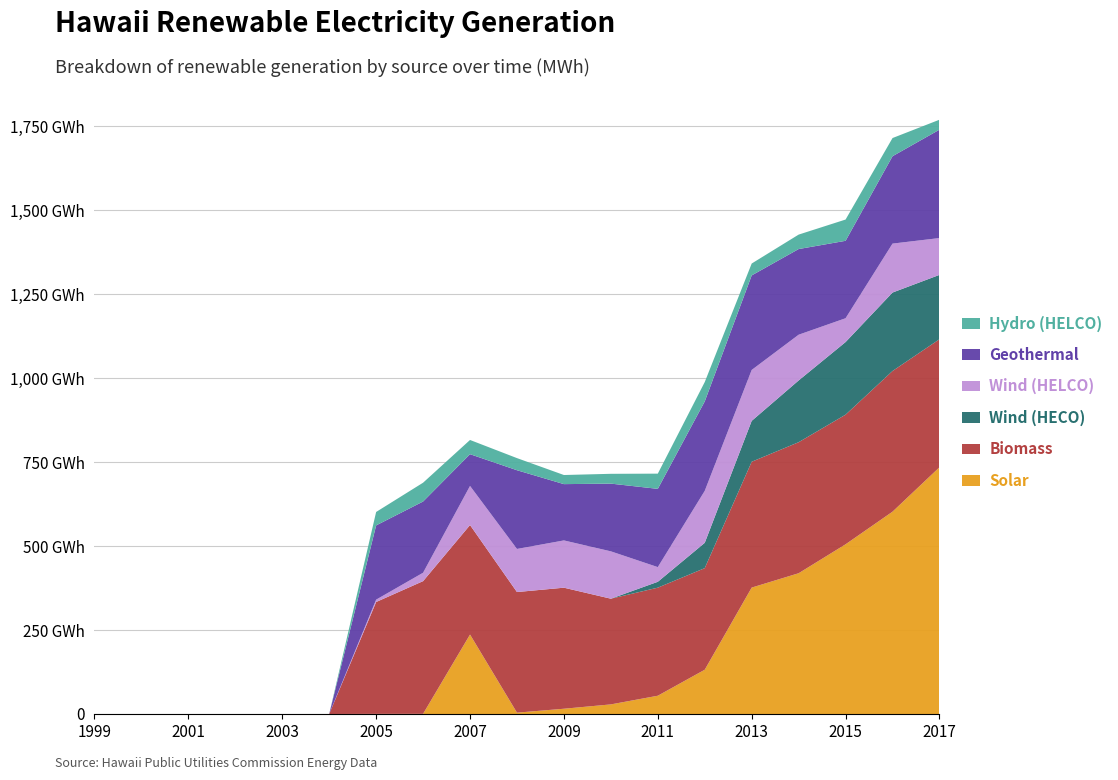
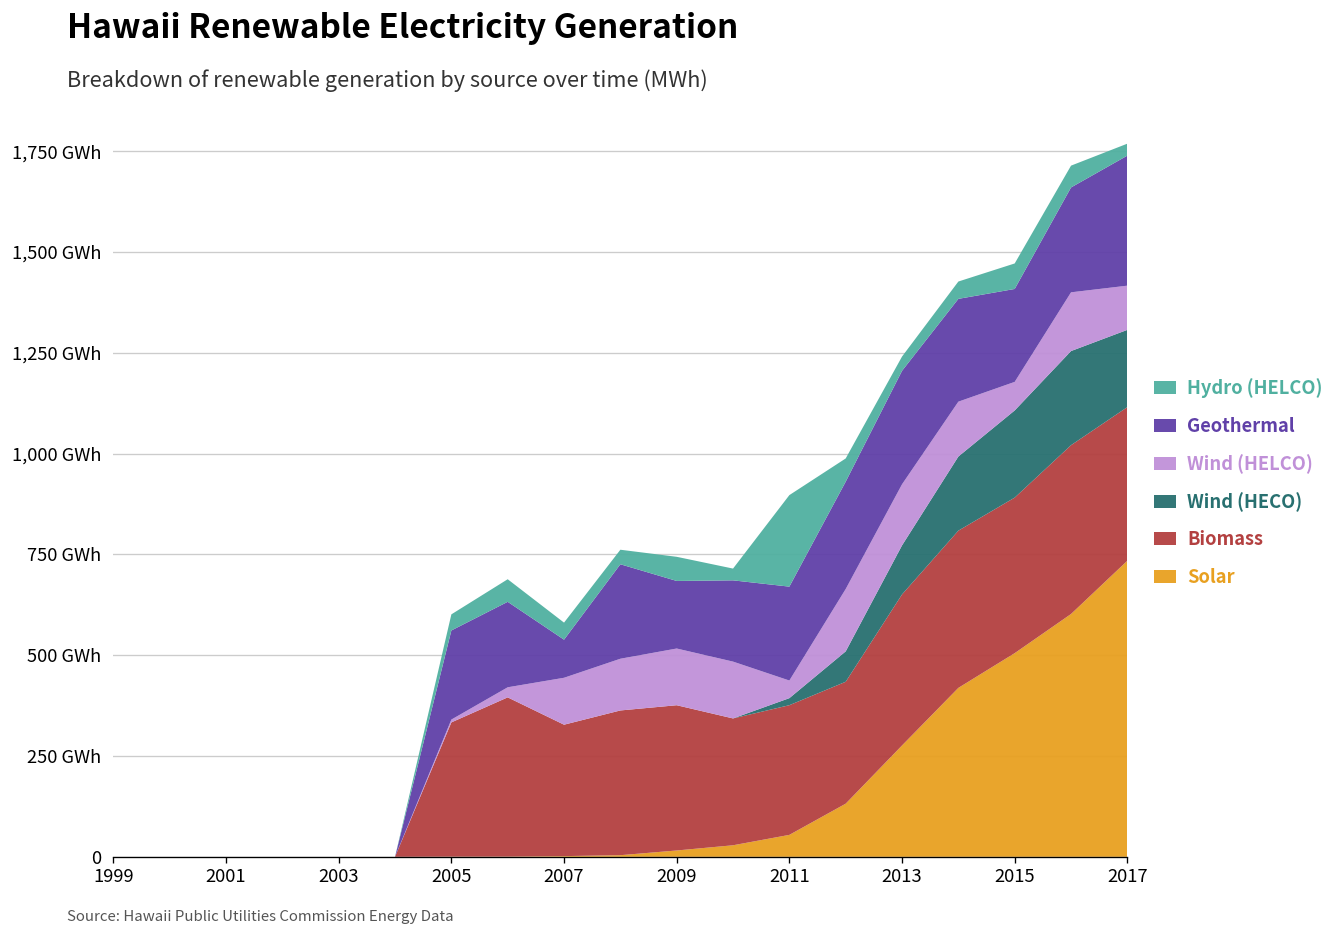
Solar, 2007: 240 GWh -> 0 GWh
Hydro (HELCO), 2009: 30 GWh -> 60 GWh
Hydro (HELCO), 2011: 50 GWh -> 230 GWh
Solar, 2013: 380 GWh -> 280 GWh
